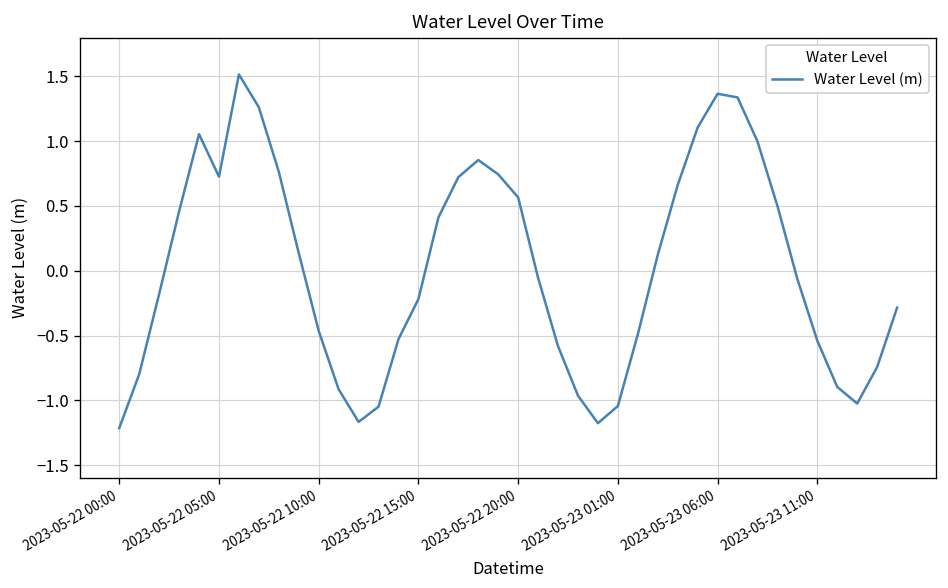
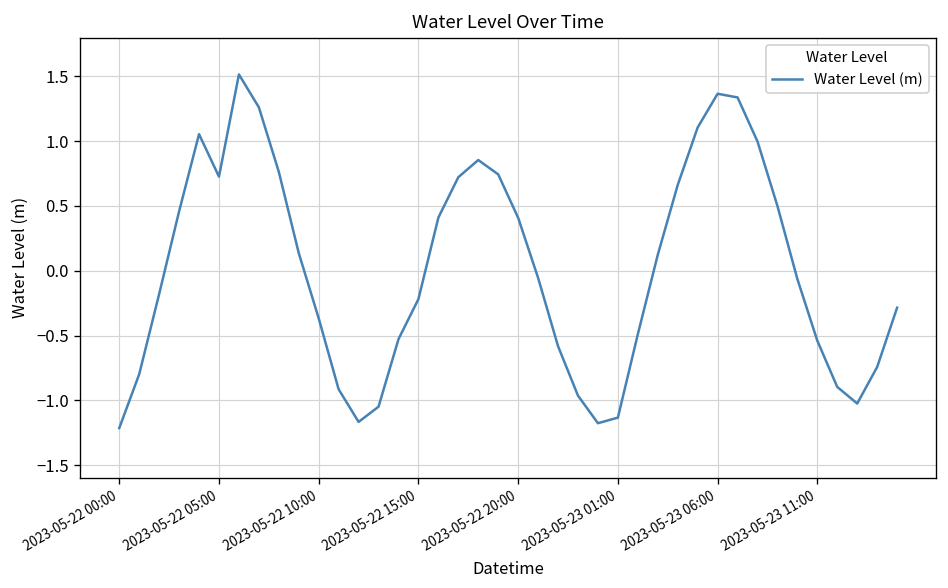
2023-05-22 10:00: -0.46 -> -0.37
2023-05-22 20:00: 0.57 -> 0.41
2023-05-23 01:00: -1.04 -> -1.13
